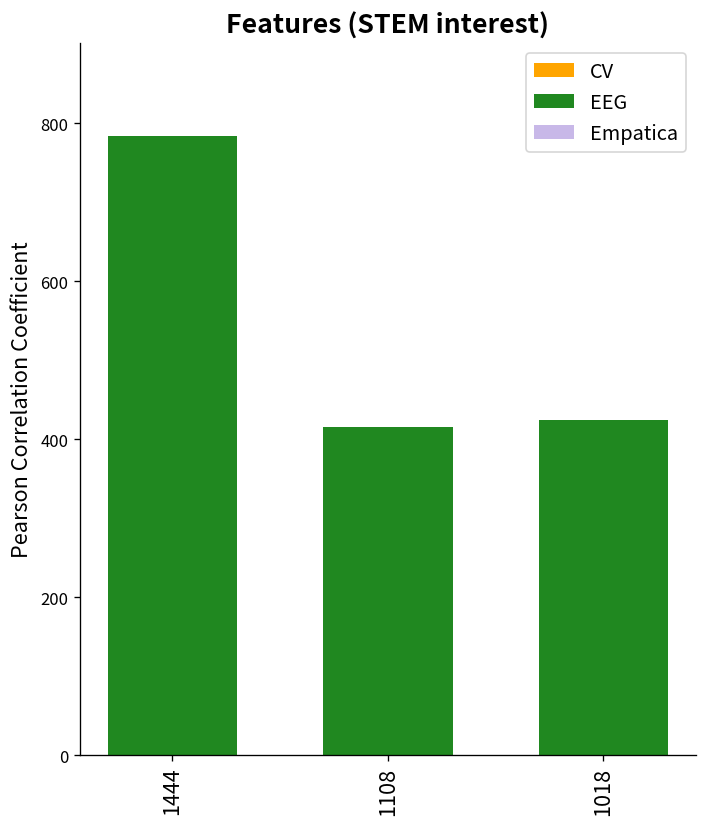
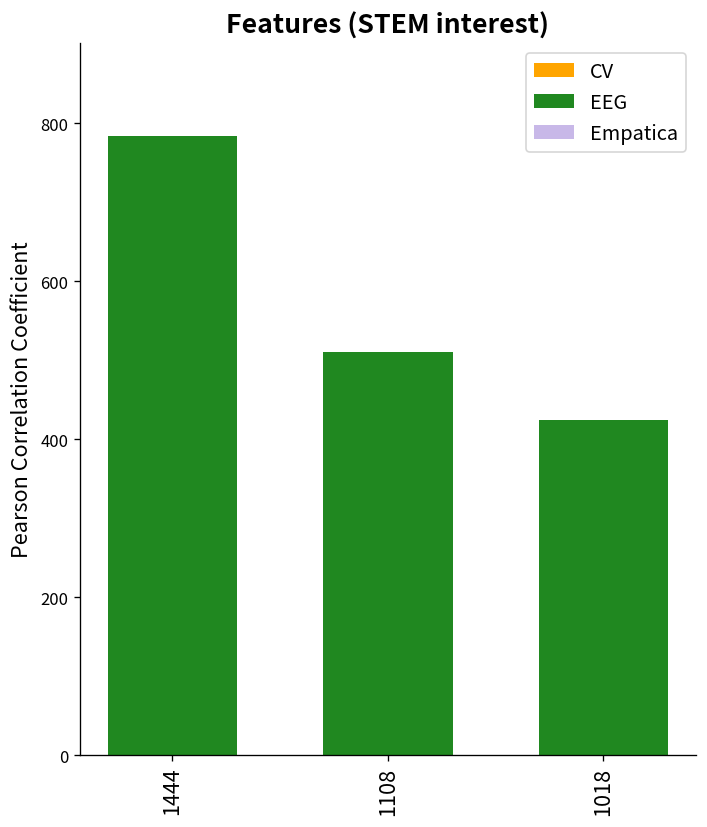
1108: 420 -> 510
